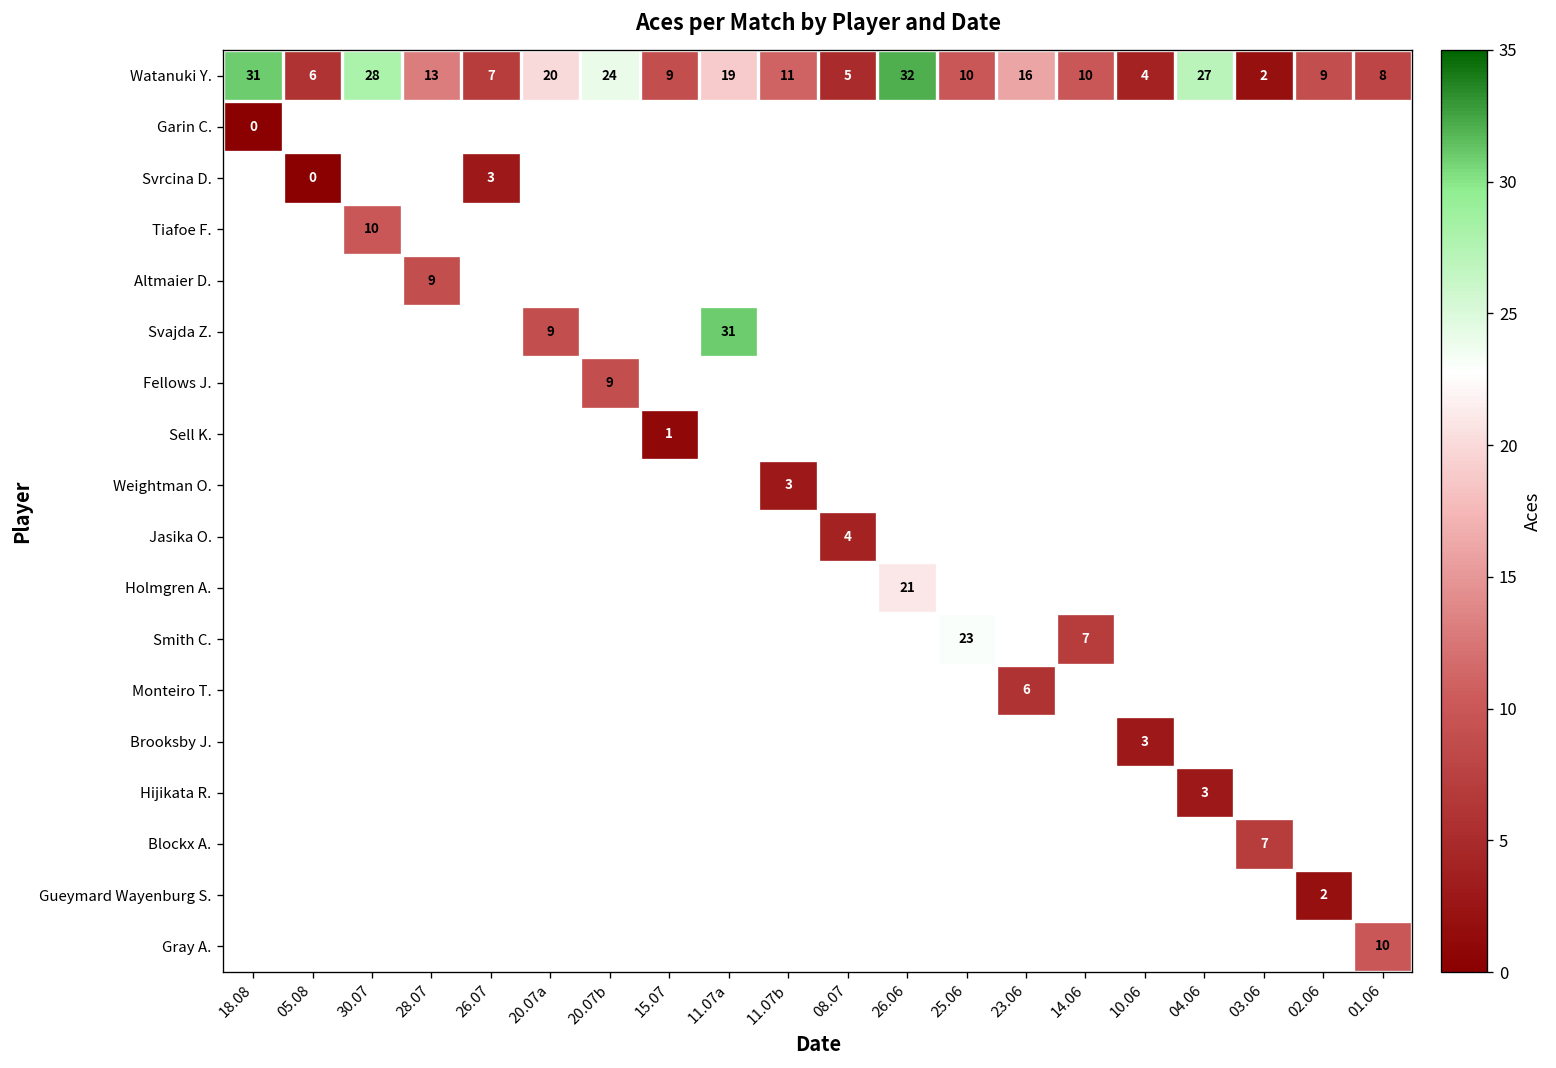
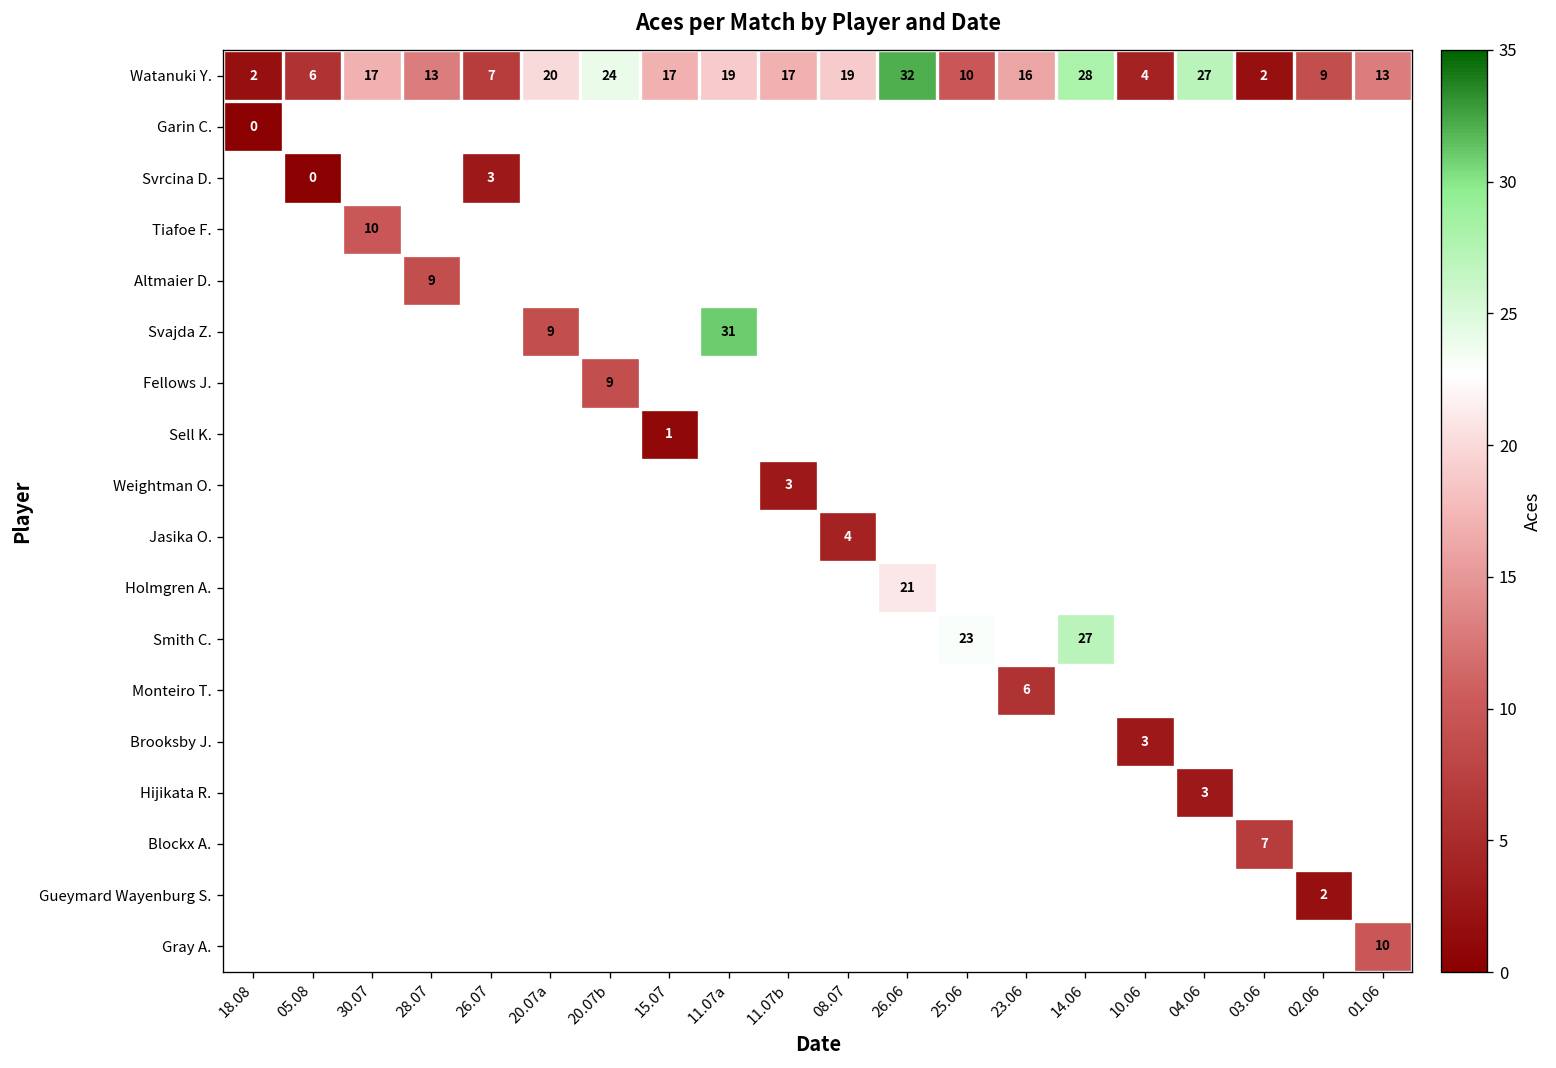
Watanuki Y., 18.08: 31 -> 2
Watanuki Y., 30.07: 28 -> 17
Watanuki Y., 15.07: 9 -> 17
Watanuki Y., 11.07b: 11 -> 17
Watanuki Y., 08.07: 5 -> 19
Watanuki Y., 14.06: 10 -> 28
Watanuki Y., 01.06: 8 -> 13
Smith C., 14.06: 7 -> 27
